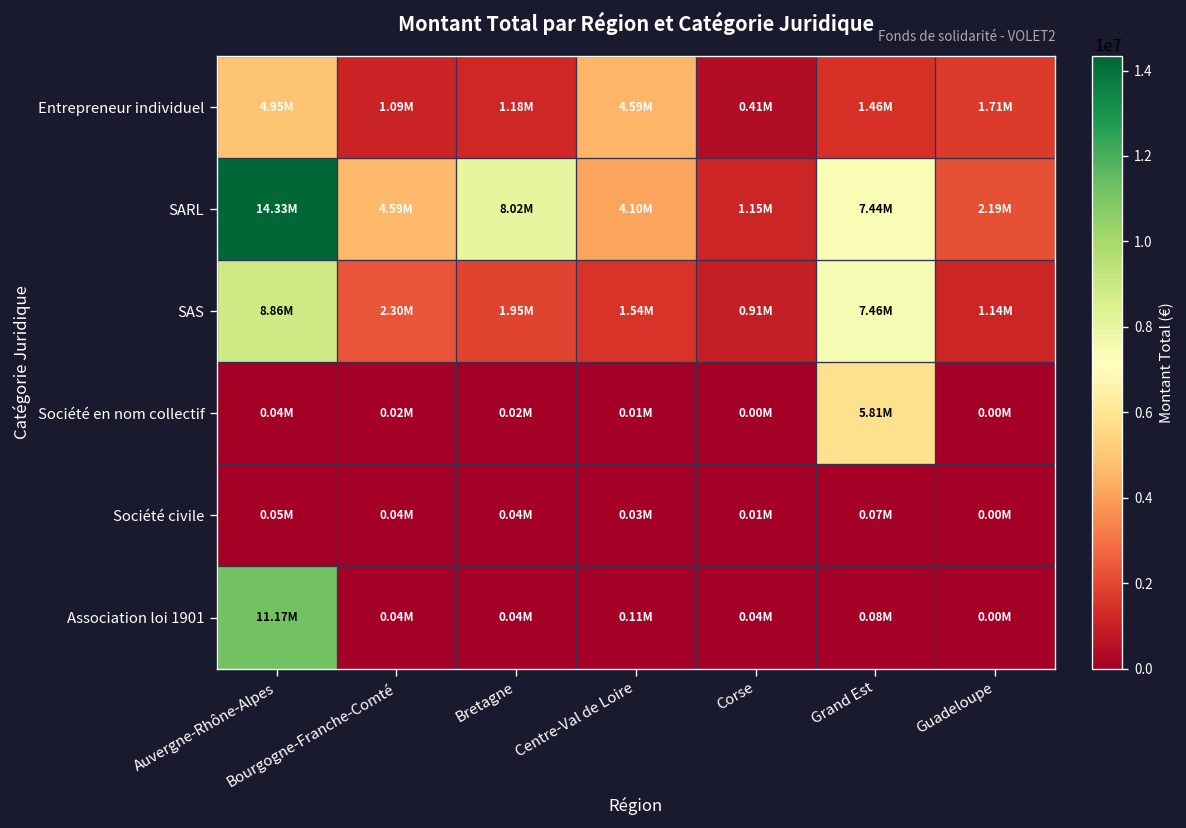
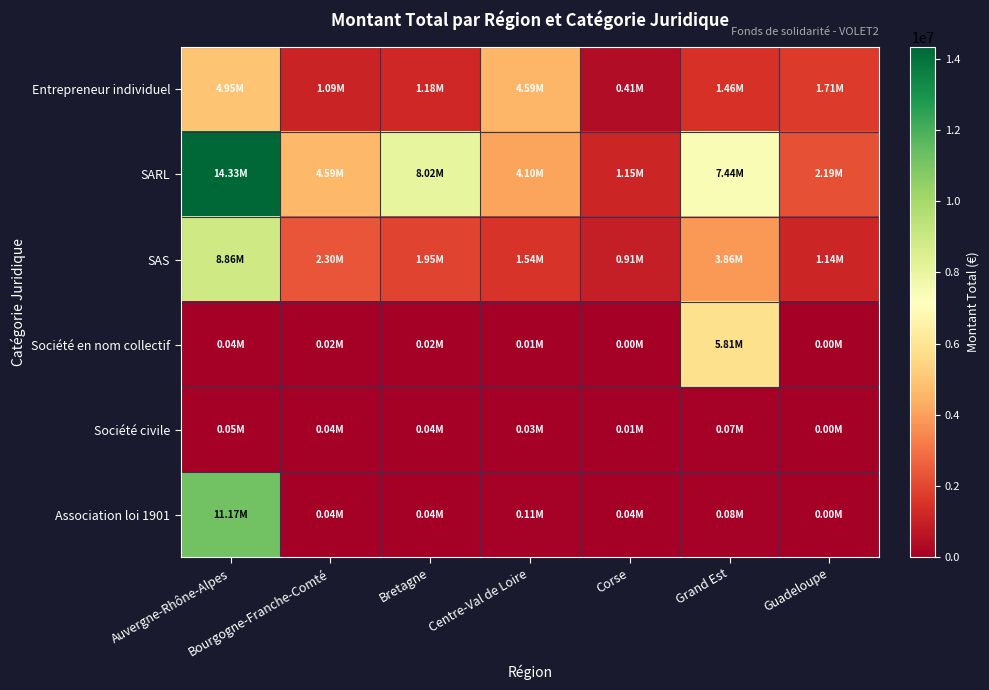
SAS, Grand Est: 7.46M -> 3.86M
